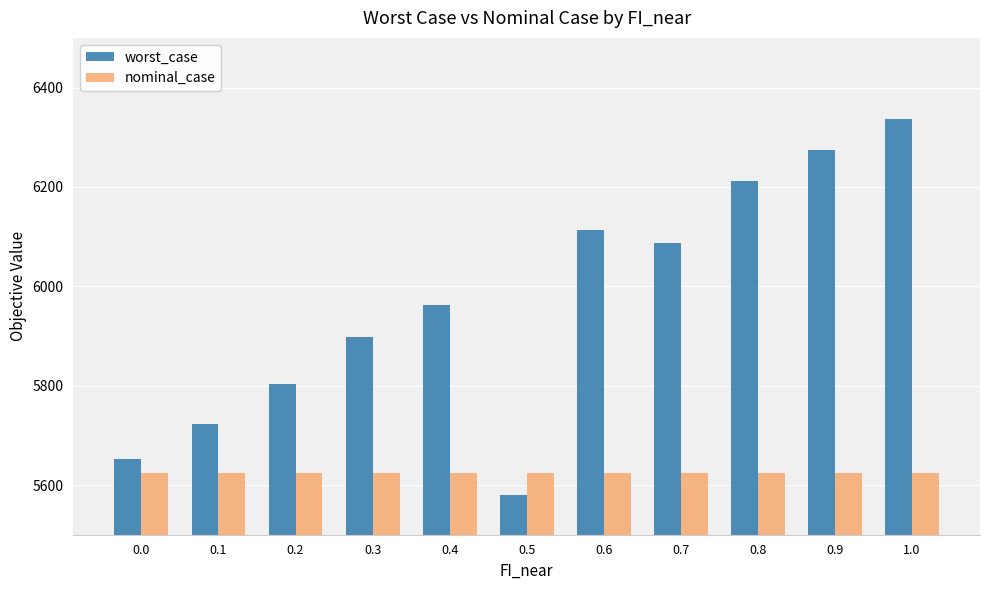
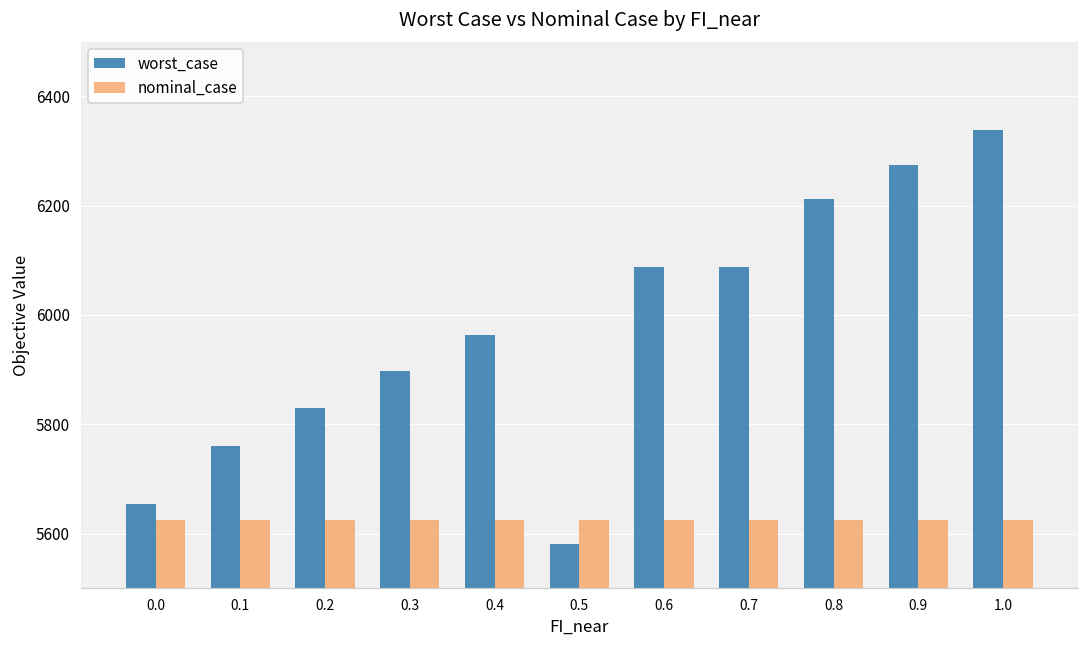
worst_case, 0.1: 5720 -> 5760
worst_case, 0.2: 5800 -> 5830
worst_case, 0.6: 6110 -> 6090
